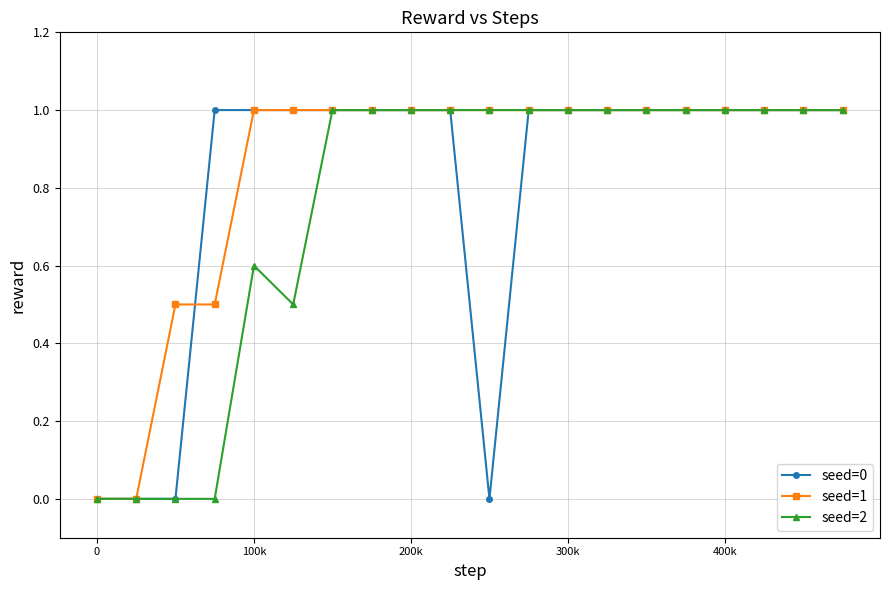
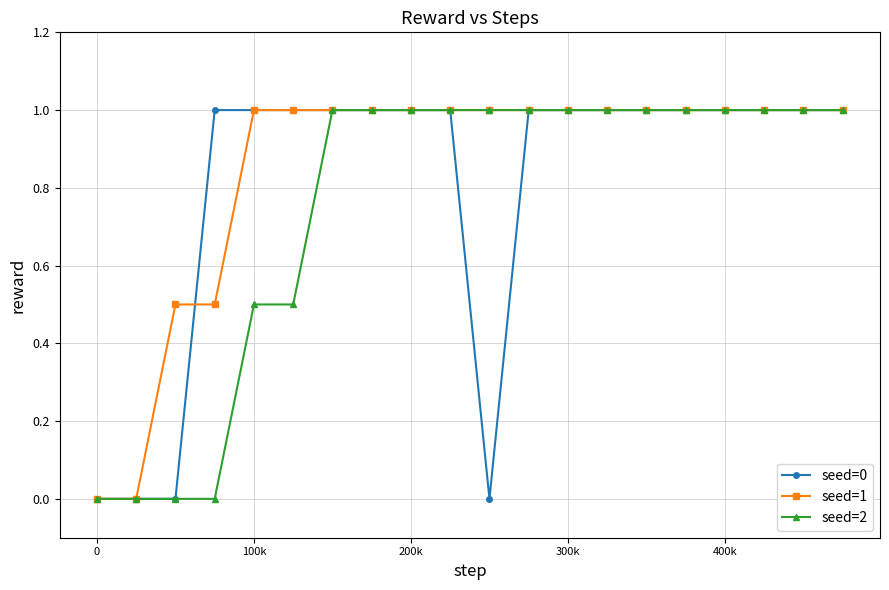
seed=2, 100k: 0.6 -> 0.5
